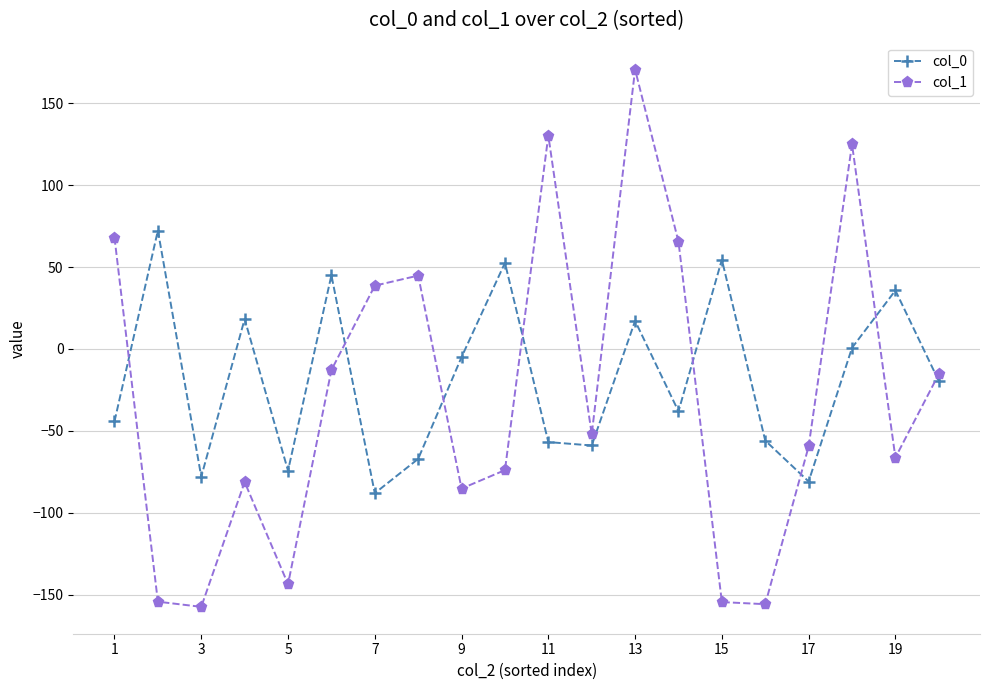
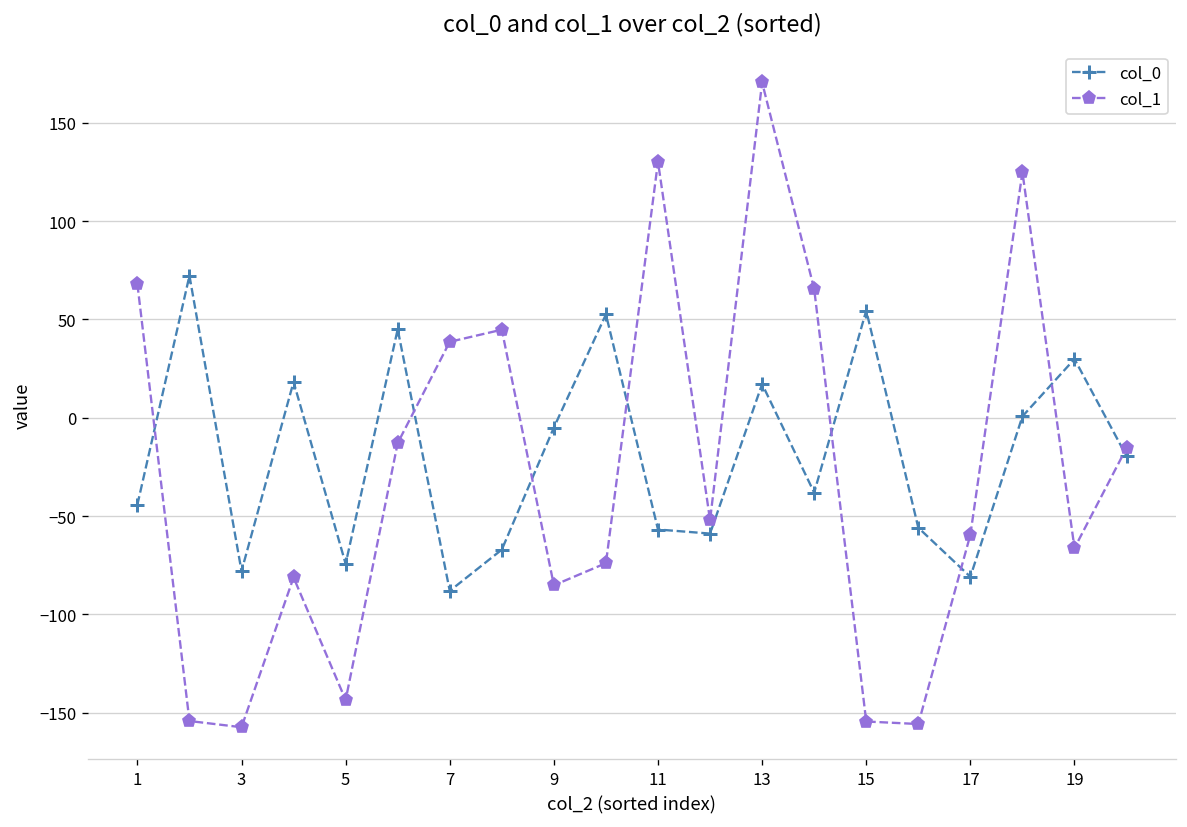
col_0, 19: 36 -> 30
